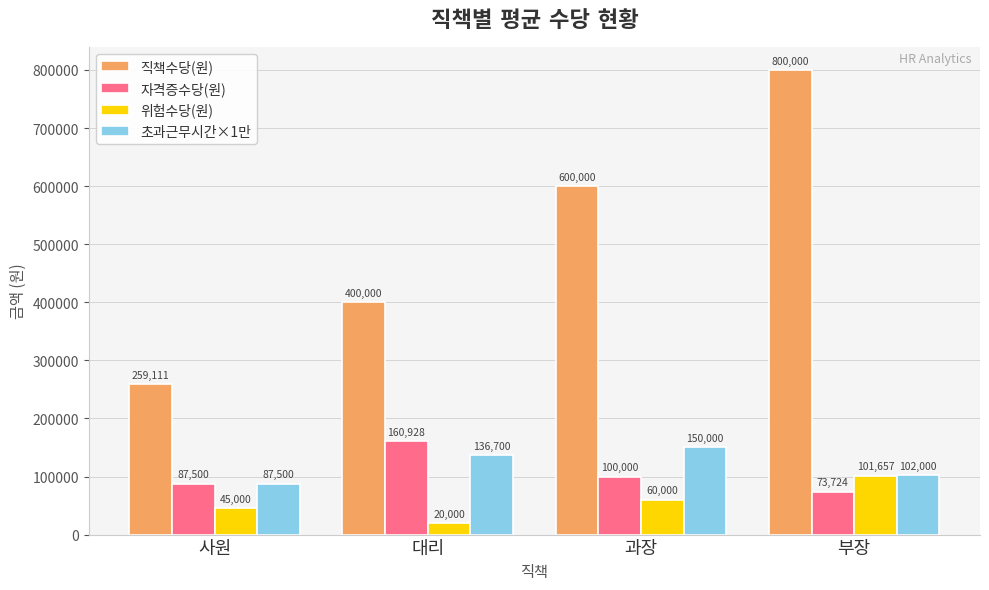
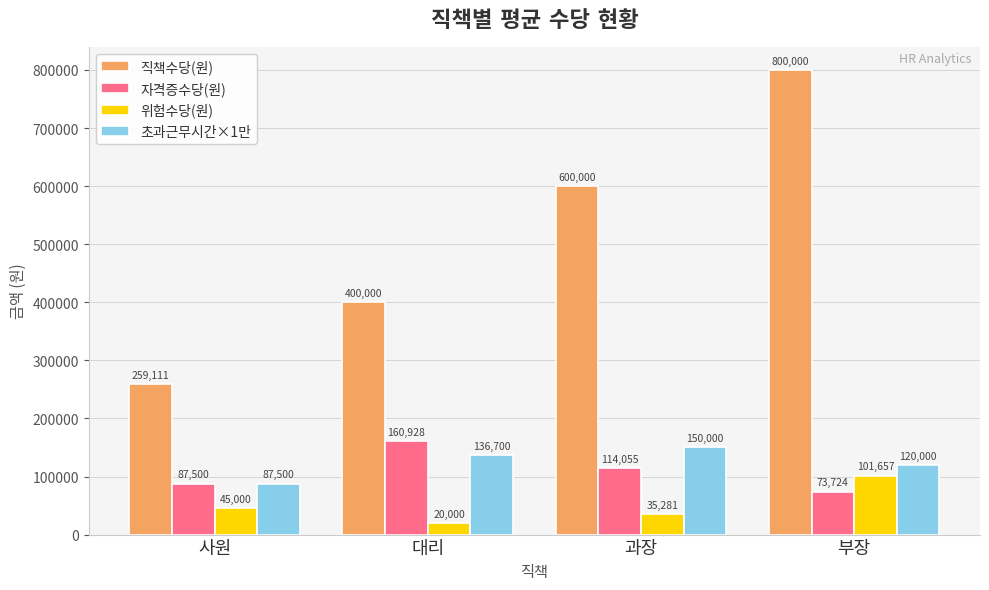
자격증수당(원), 과장: 100,000 -> 114,055
위험수당(원), 과장: 60,000 -> 35,281
초과근무시간×1만, 부장: 102,000 -> 120,000
